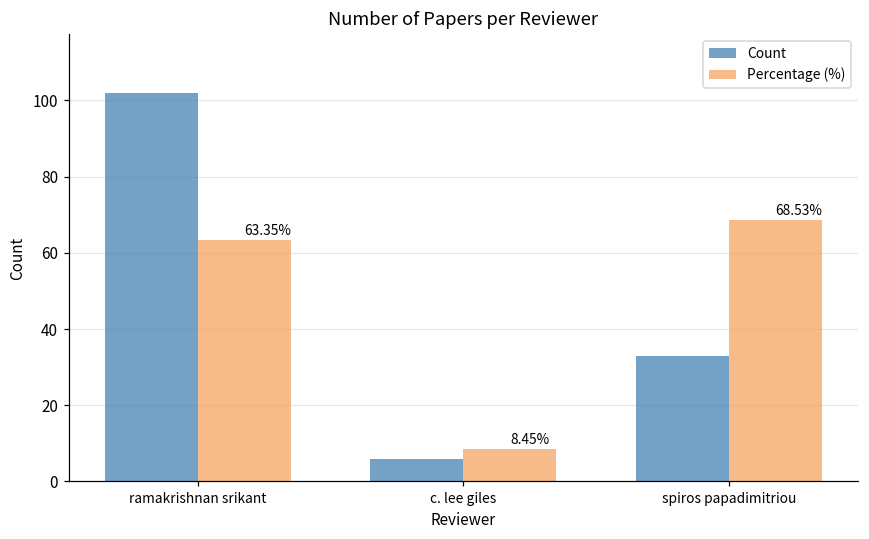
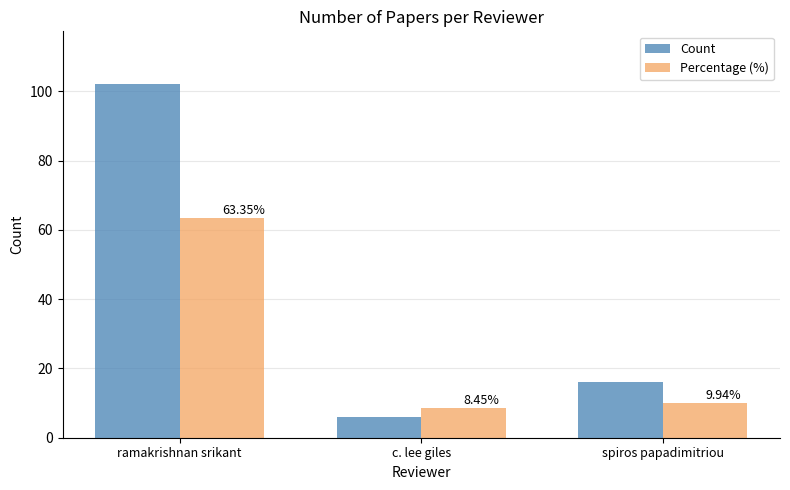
Count, spiros papadimitriou: 33 -> 16
Percentage (%), spiros papadimitriou: 68.53% -> 9.94%
